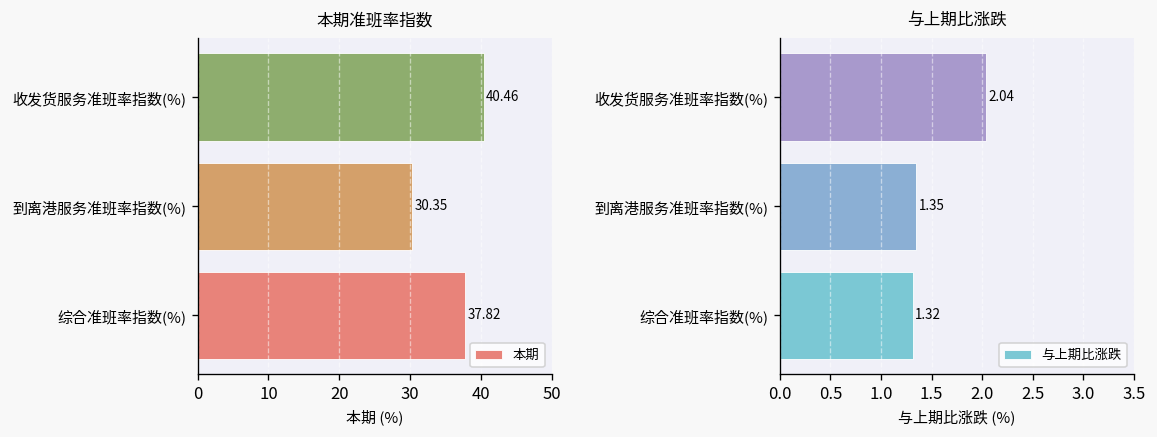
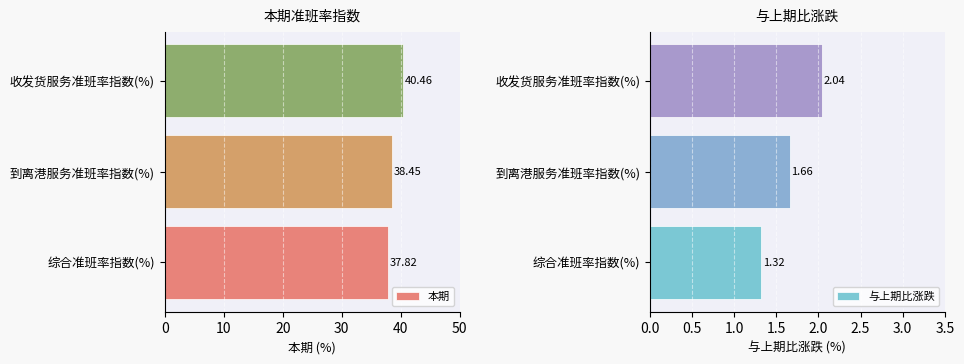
本期准班率指数, 到离港服务准班率指数(%): 30.35 -> 38.45
与上期比涨跌, 到离港服务准班率指数(%): 1.35 -> 1.66
